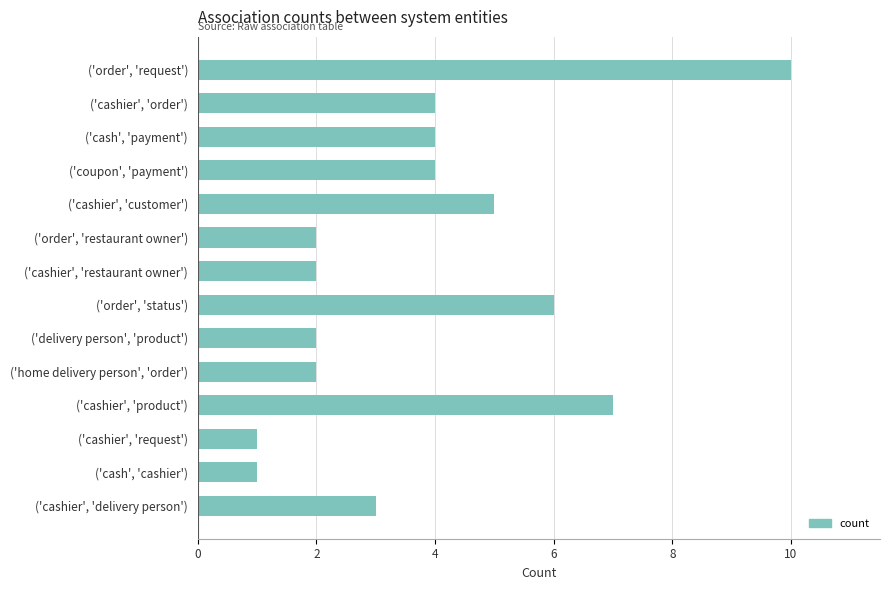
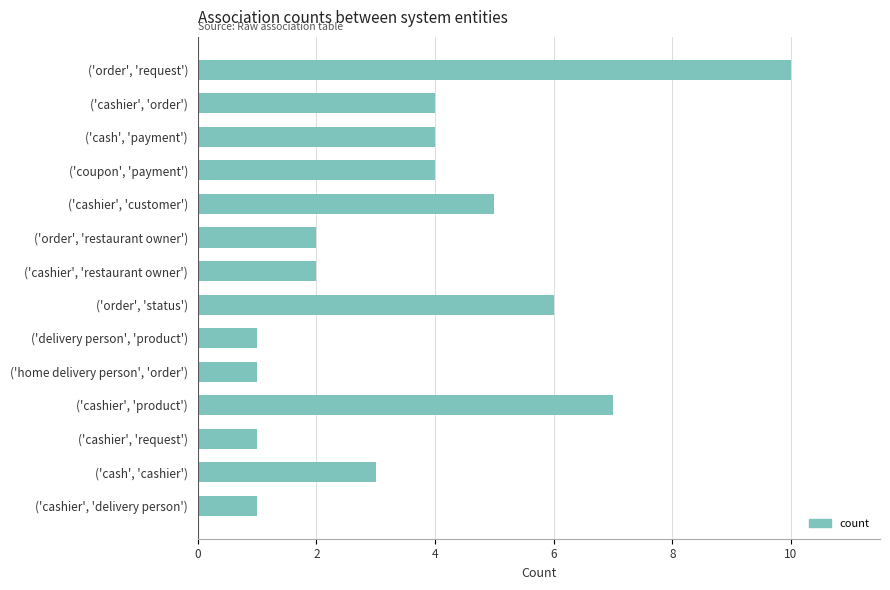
('delivery person', 'product'): 2 -> 1
('home delivery person', 'order'): 2 -> 1
('cash', 'cashier'): 1 -> 3
('cashier', 'delivery person'): 3 -> 1
